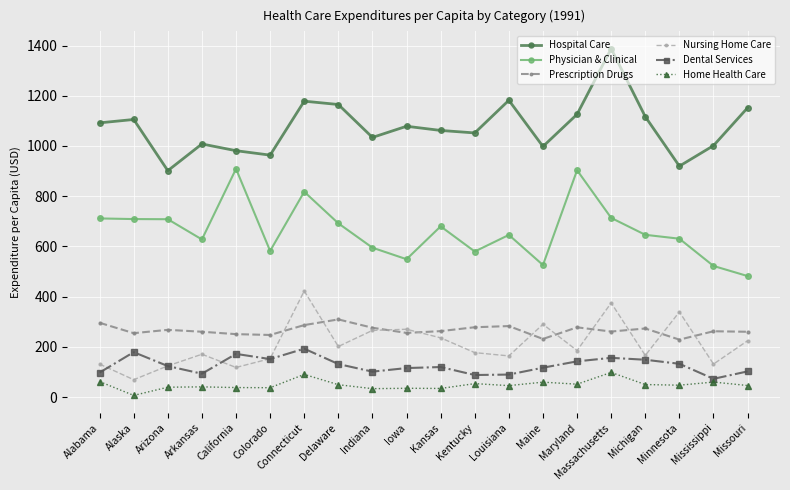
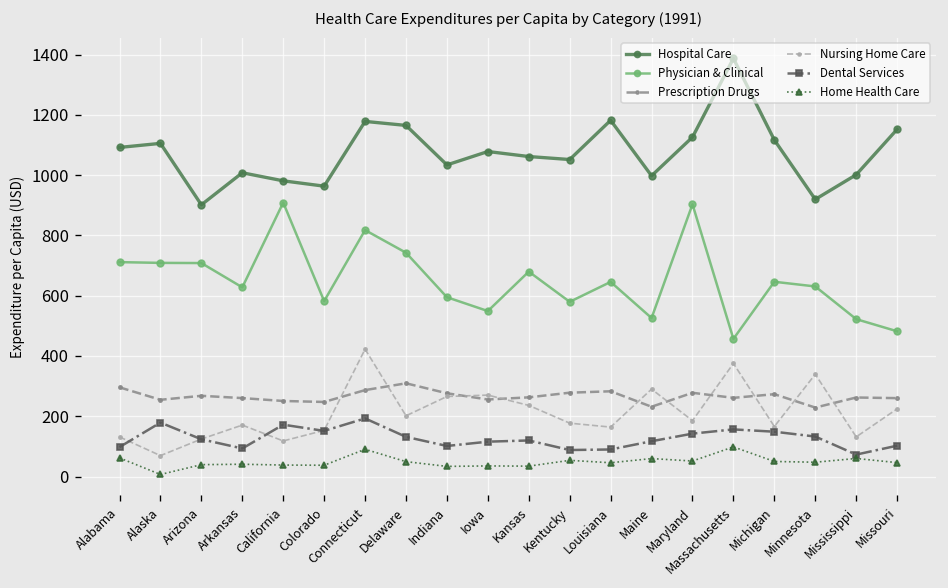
Physician & Clinical, Delaware: 690 -> 740
Physician & Clinical, Massachusetts: 710 -> 460
